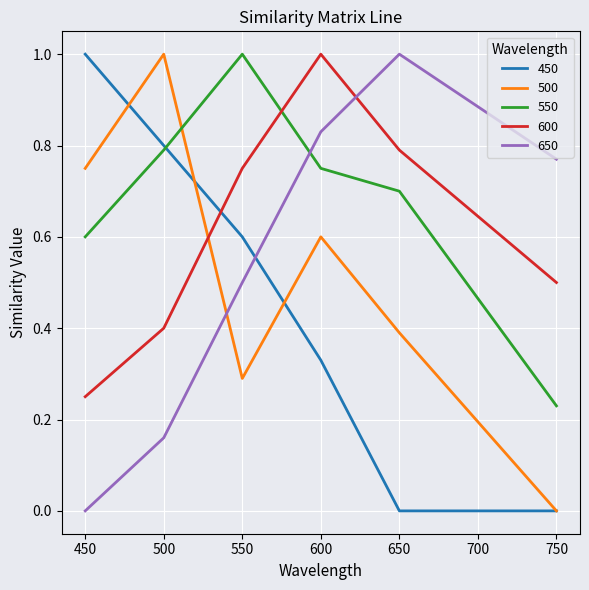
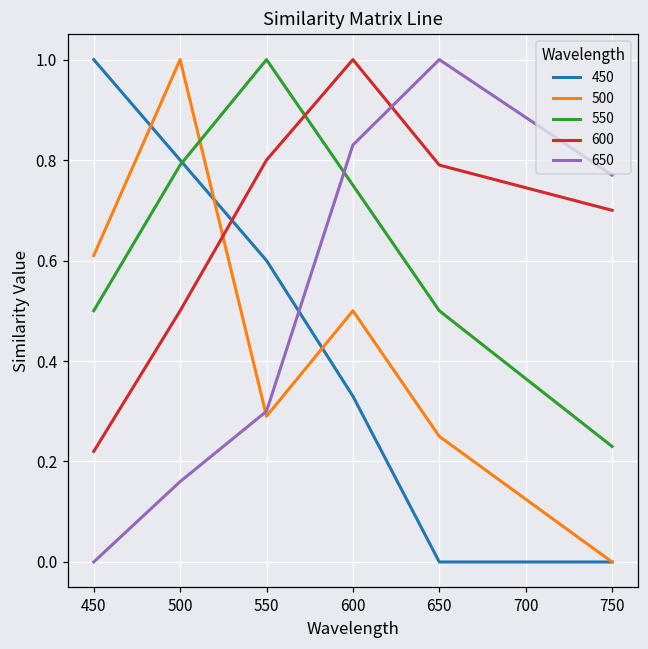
500, 450: 0.75 -> 0.61
550, 450: 0.6 -> 0.5
600, 450: 0.25 -> 0.22
600, 500: 0.4 -> 0.5
600, 550: 0.75 -> 0.80
650, 550: 0.5 -> 0.3
500, 600: 0.6 -> 0.5
500, 650: 0.39 -> 0.25
550, 650: 0.7 -> 0.5
600, 750: 0.5 -> 0.7
